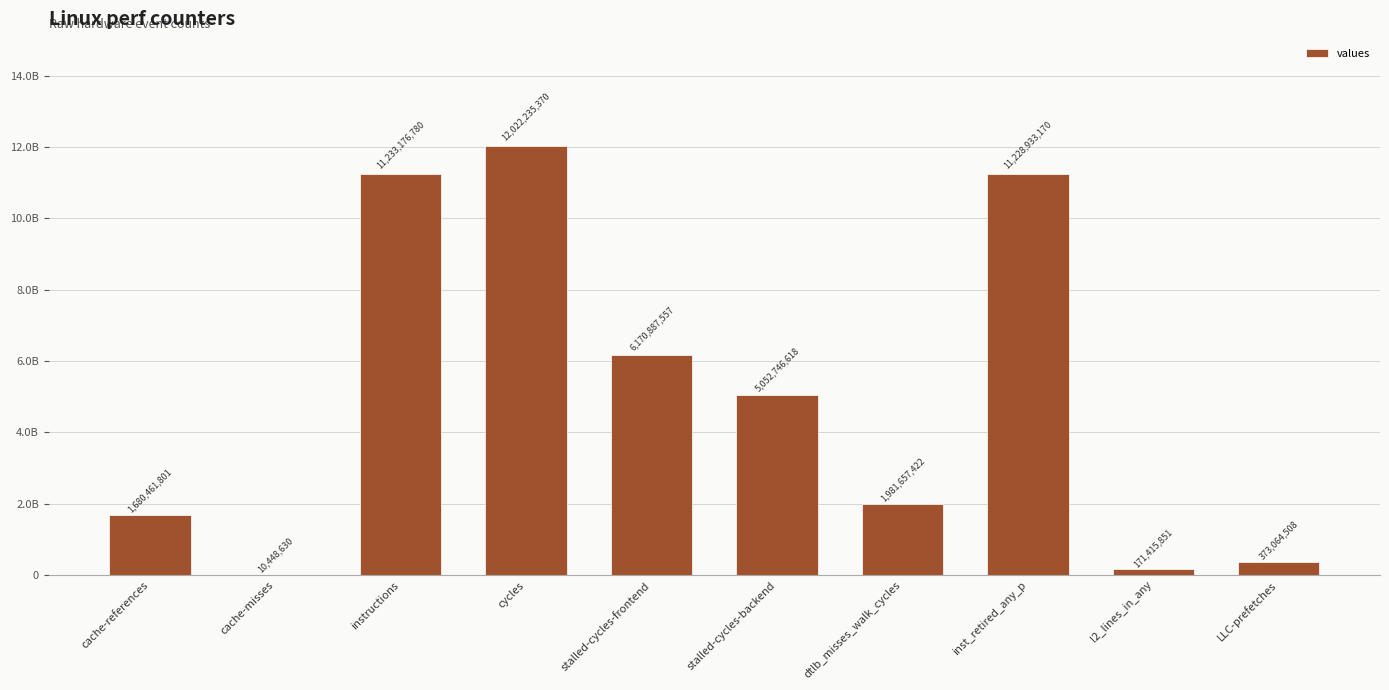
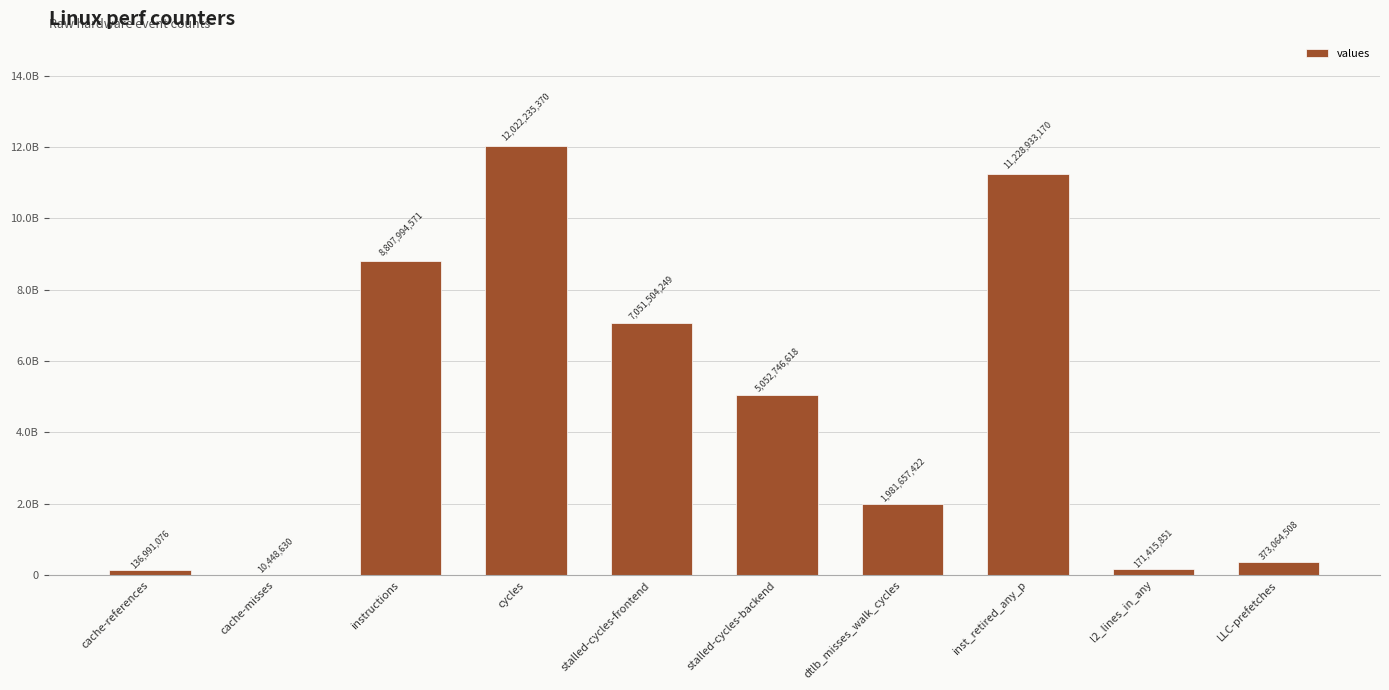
cache-references: 1,680,461,801 -> 136,991,076
instructions: 11,233,176,780 -> 8,807,994,571
stalled-cycles-frontend: 6,170,887,557 -> 7,051,504,249
